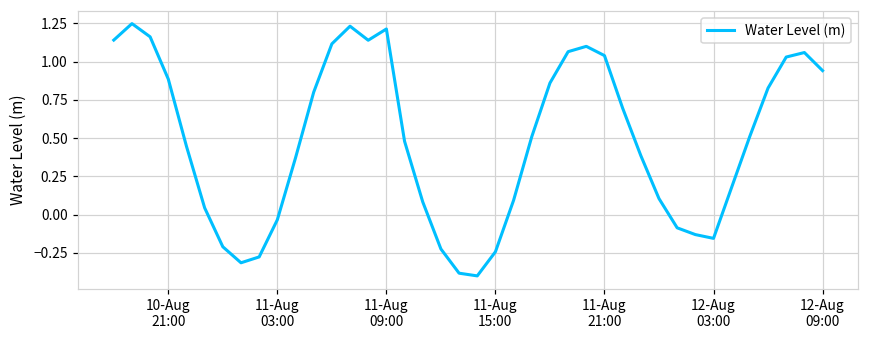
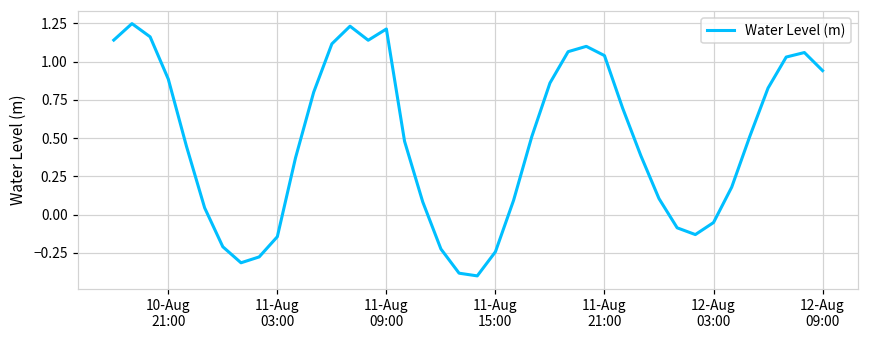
11-Aug 03:00: -0.03 -> -0.14
12-Aug 03:00: -0.15 -> -0.05
